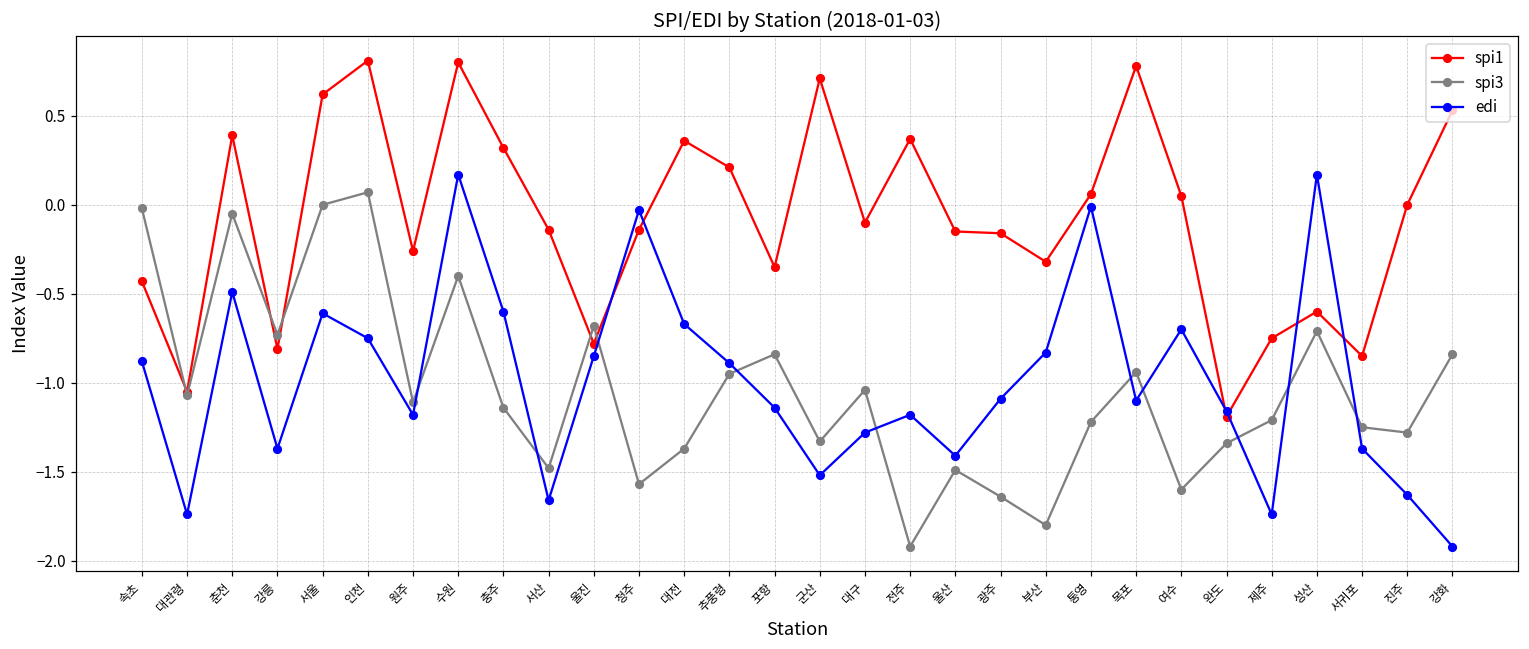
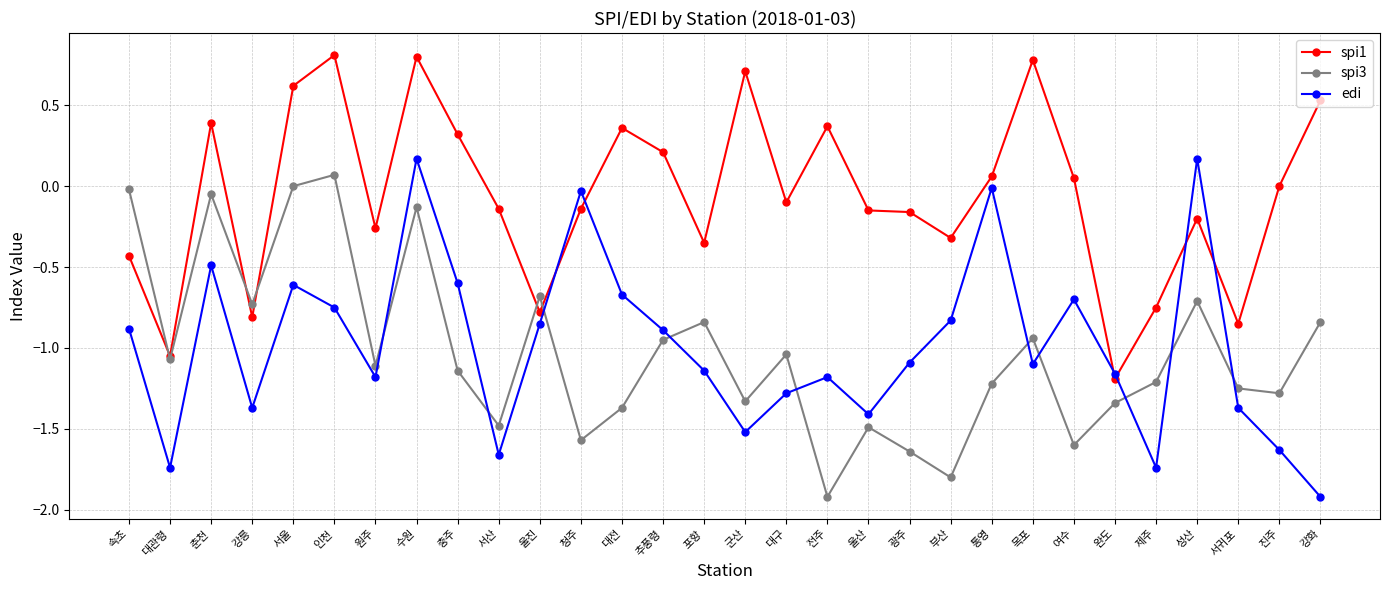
spi3, 수원: -0.40 -> -0.13
spi1, 성산: -0.6 -> -0.2
